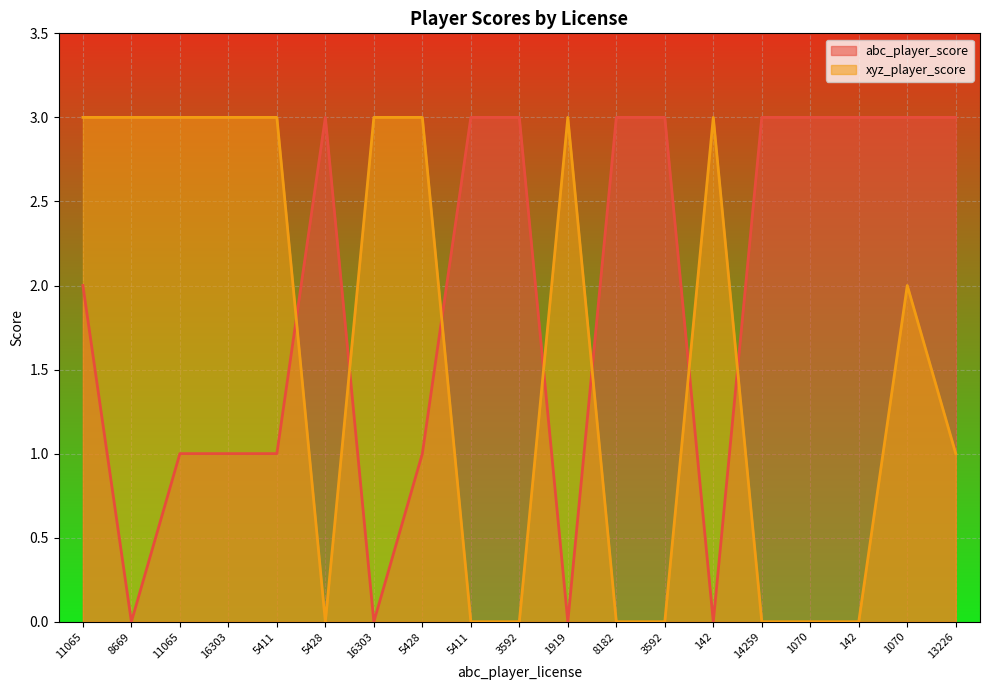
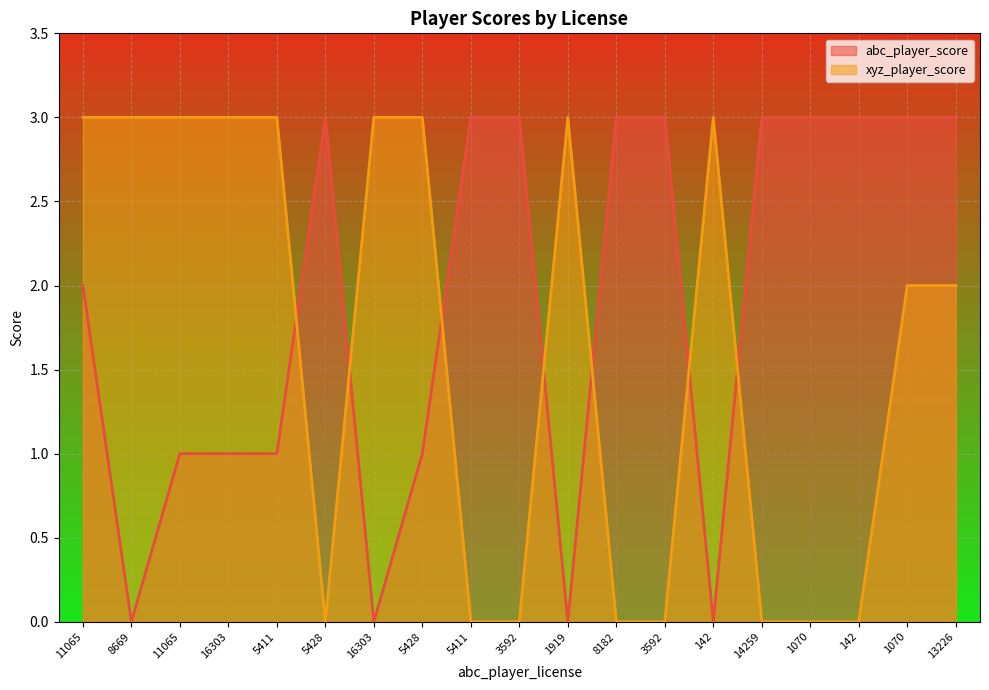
xyz_player_score, 13226: 1 -> 2
